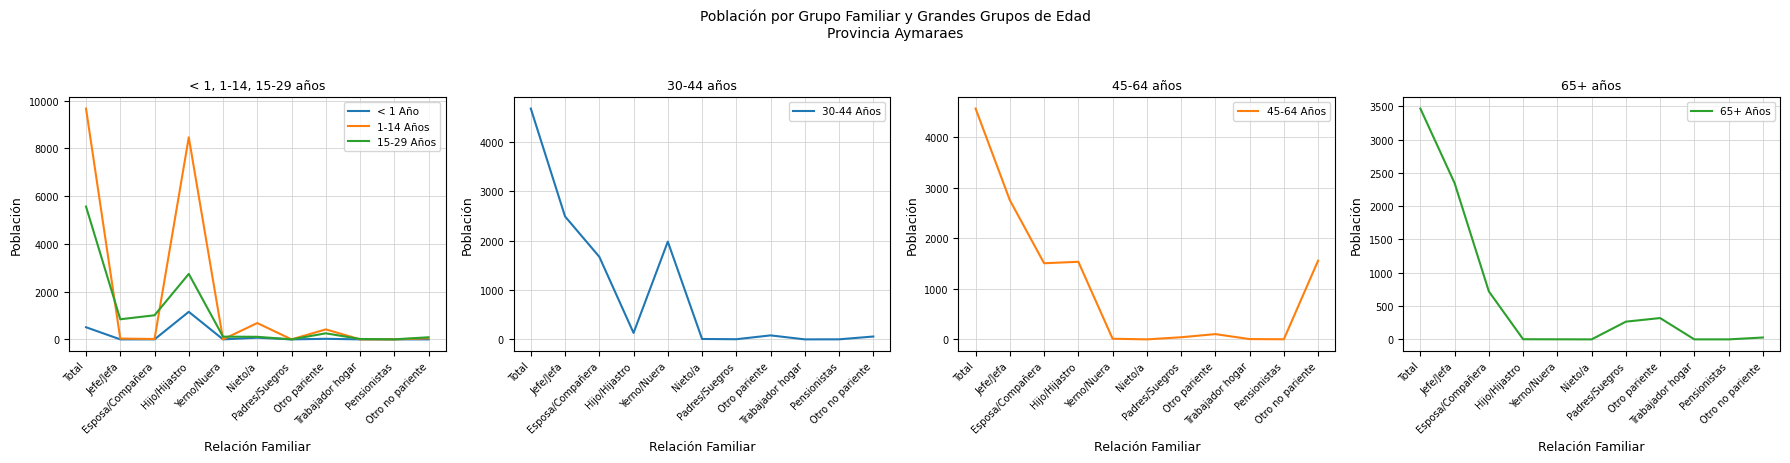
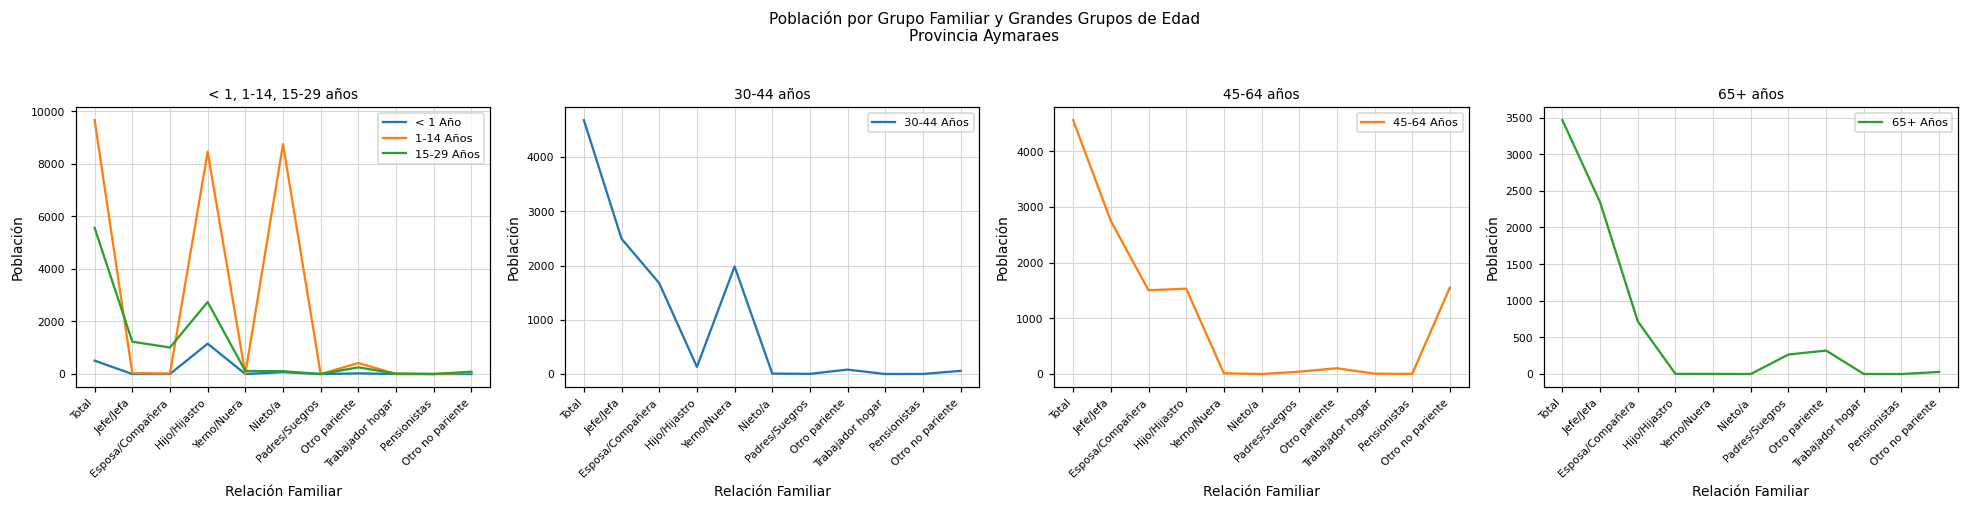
< 1, 1-14, 15-29 años, 15-29 Años, Jefe/Jefa: 800 -> 1200
< 1, 1-14, 15-29 años, 1-14 Años, Nieto/a: 700 -> 8800
